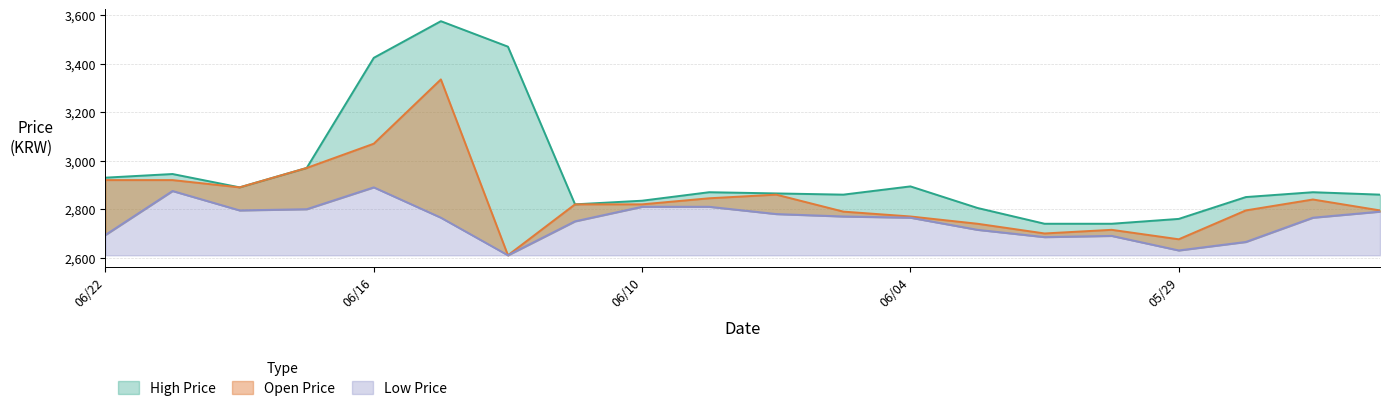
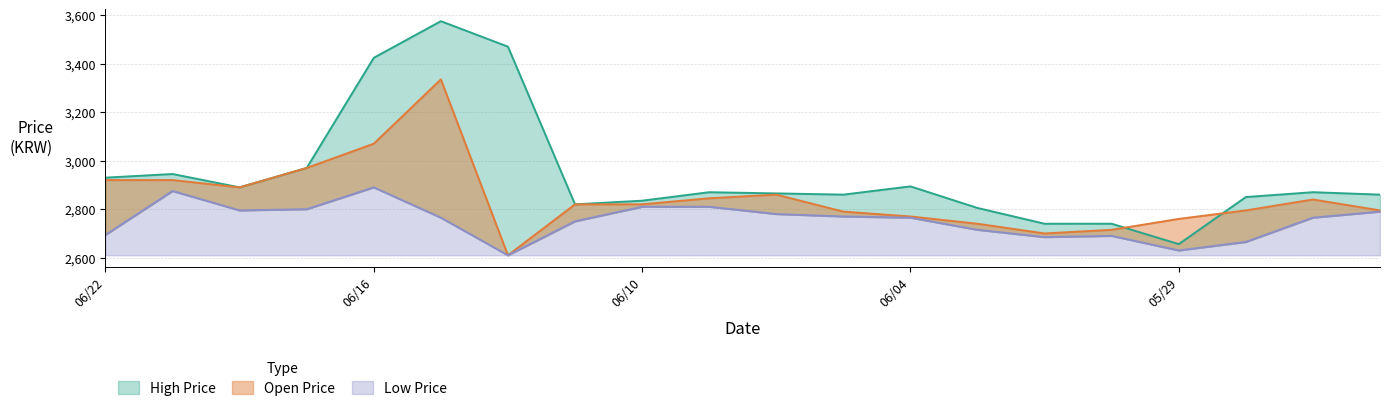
High Price, 05/29: 2,760 -> 2,660
Open Price, 05/29: 2,680 -> 2,760
